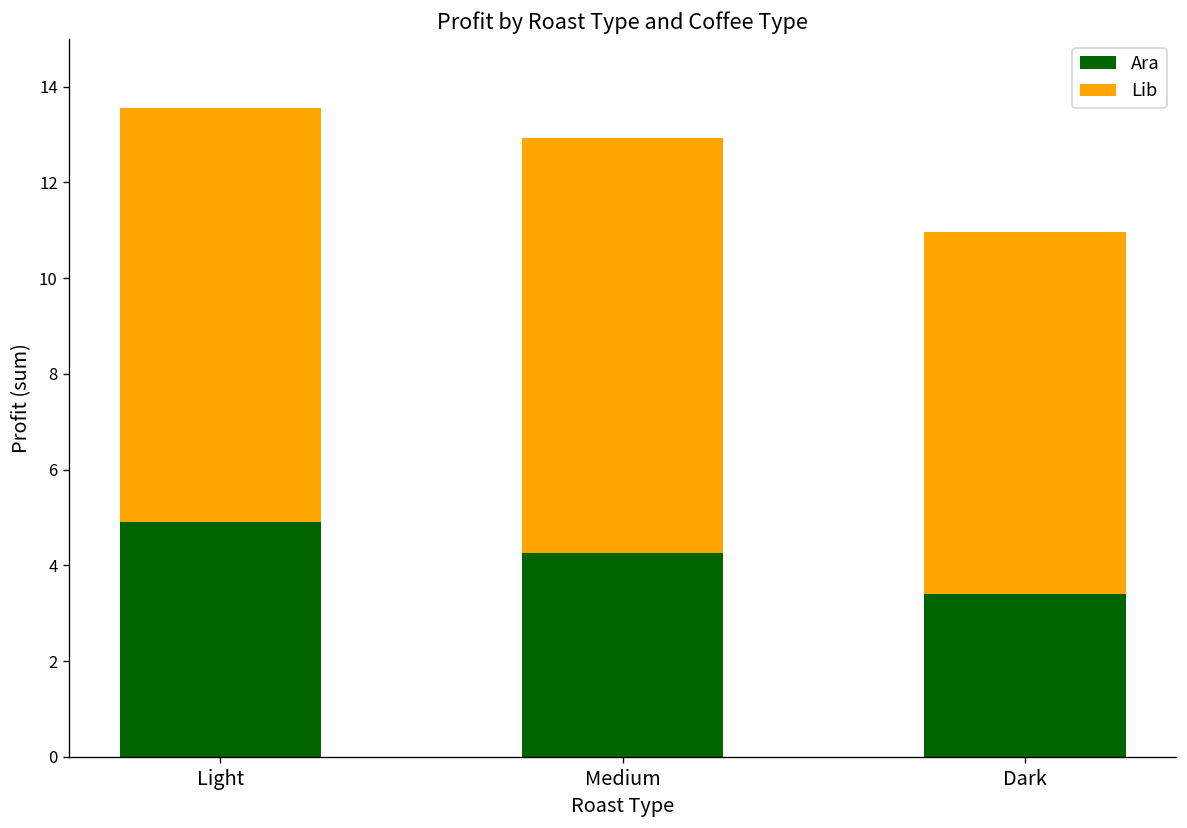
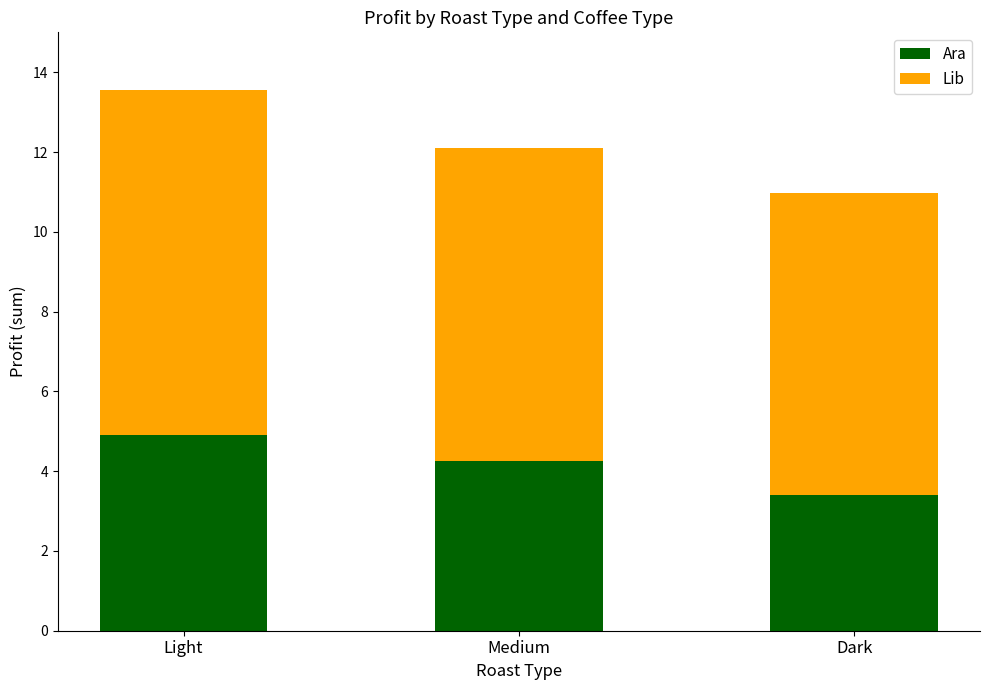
Lib, Medium: 8.7 -> 7.9
